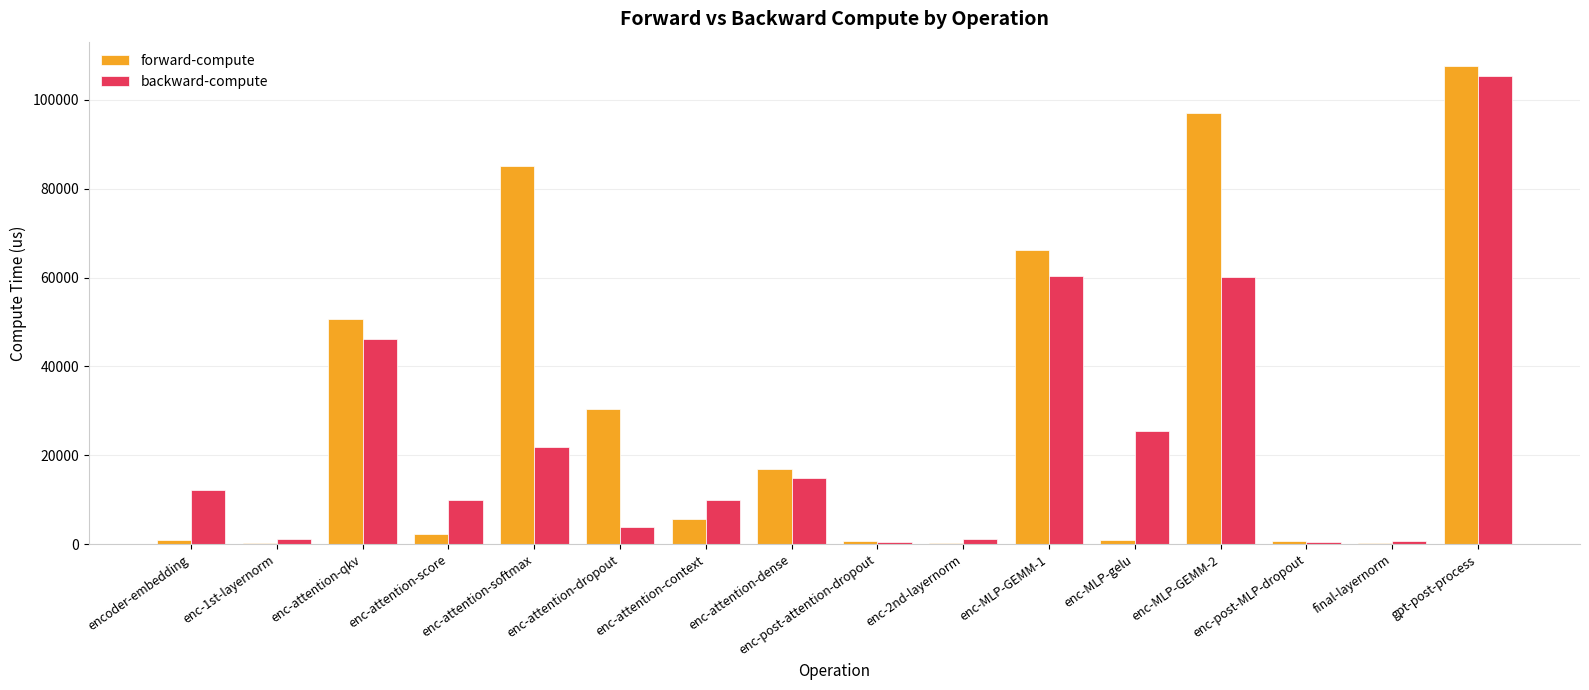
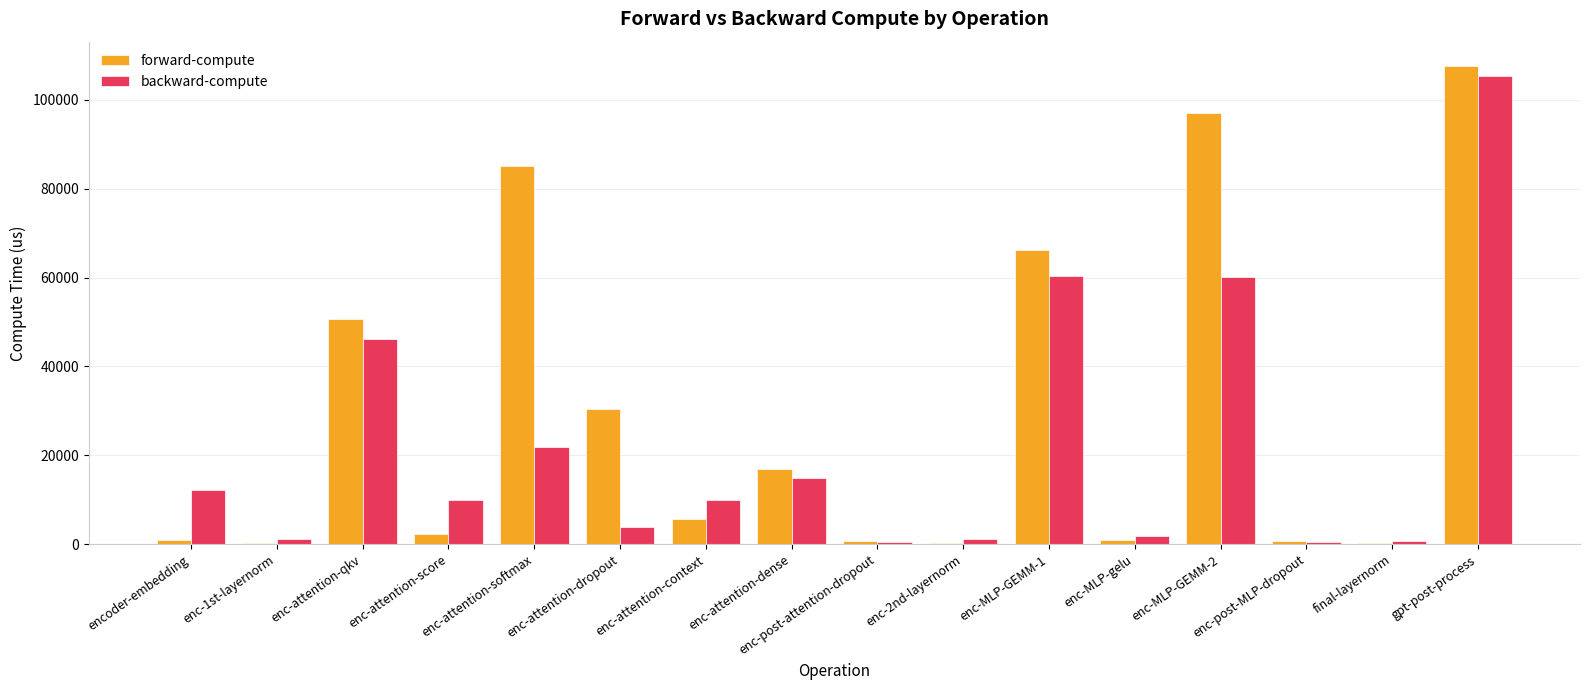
backward-compute, enc-MLP-gelu: 25000 -> 2000
